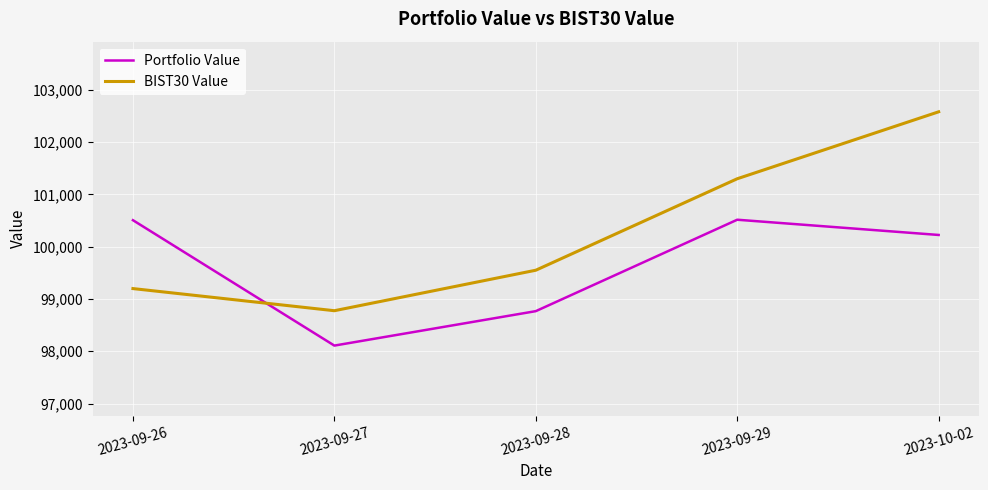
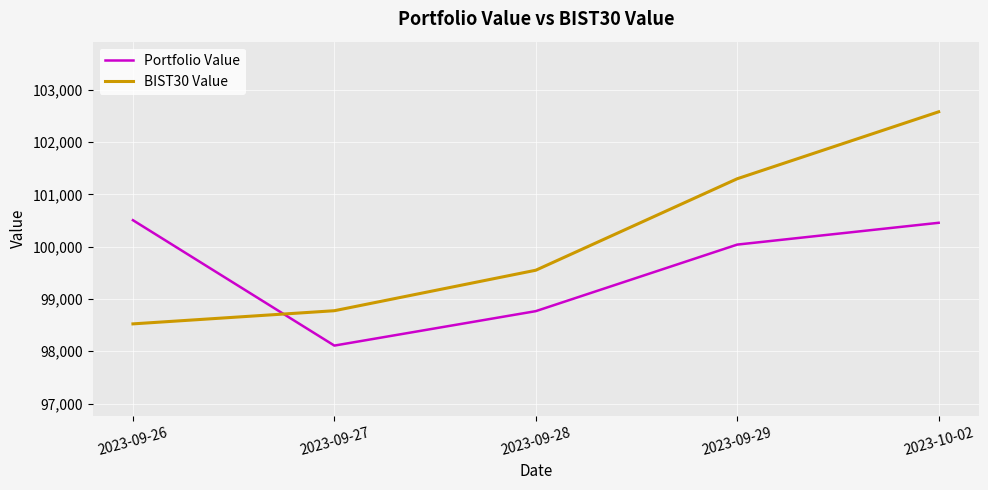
BIST30 Value, 2023-09-26: 99,200 -> 98,500
Portfolio Value, 2023-09-29: 100,500 -> 100,000
Portfolio Value, 2023-10-02: 100,200 -> 100,500
